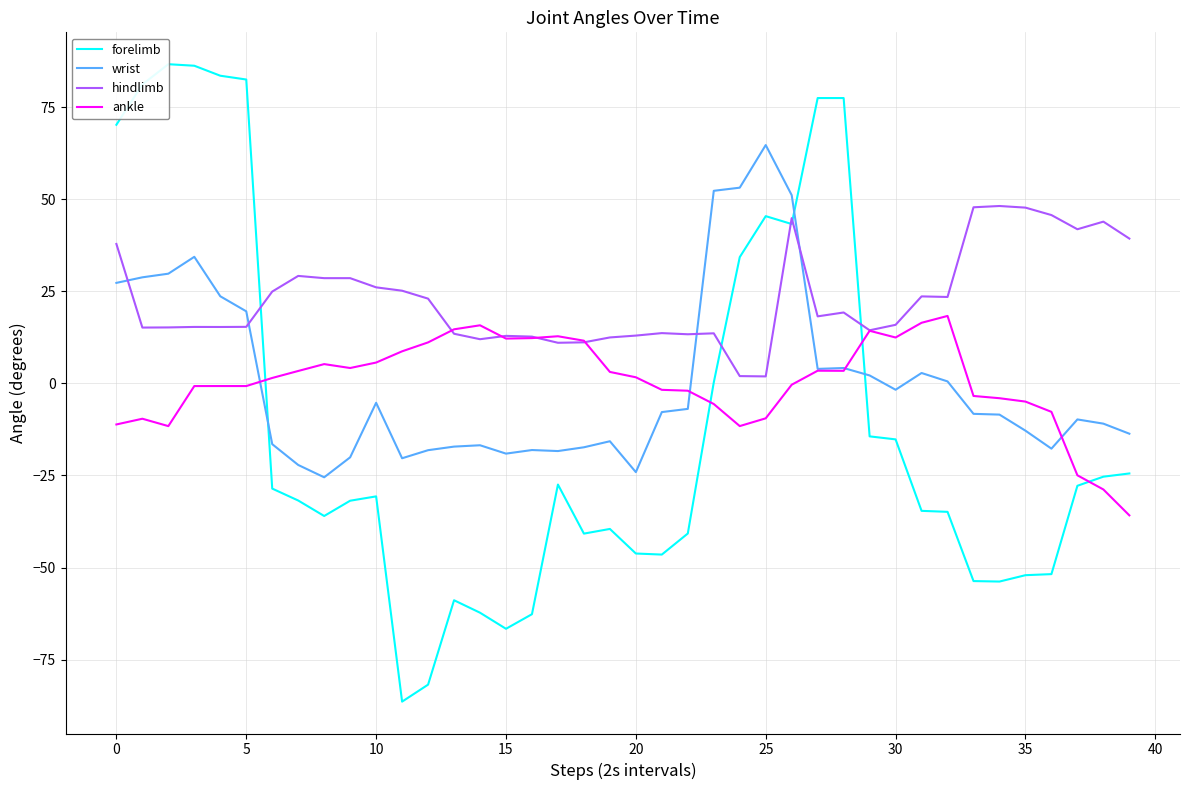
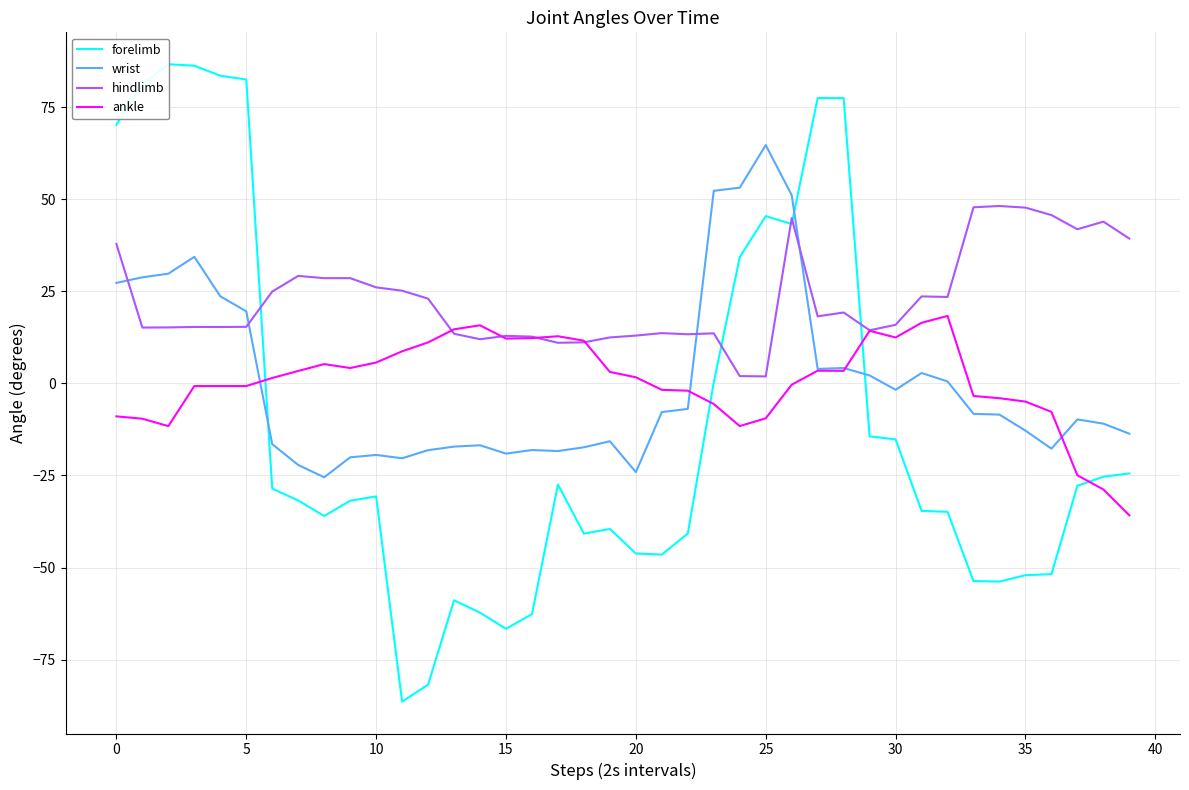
ankle, 0: -11 -> -9
wrist, 10: -5 -> -19
